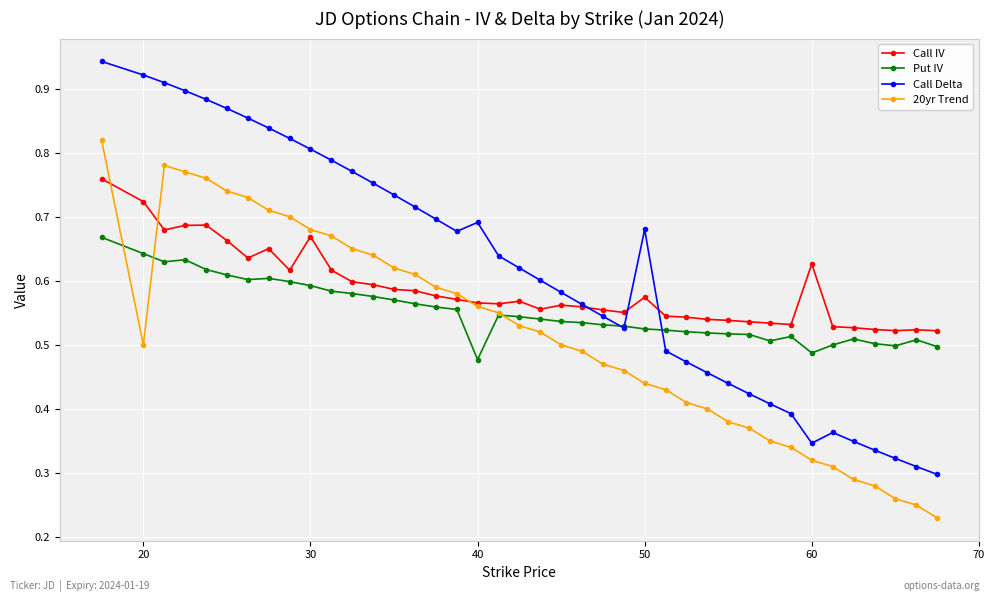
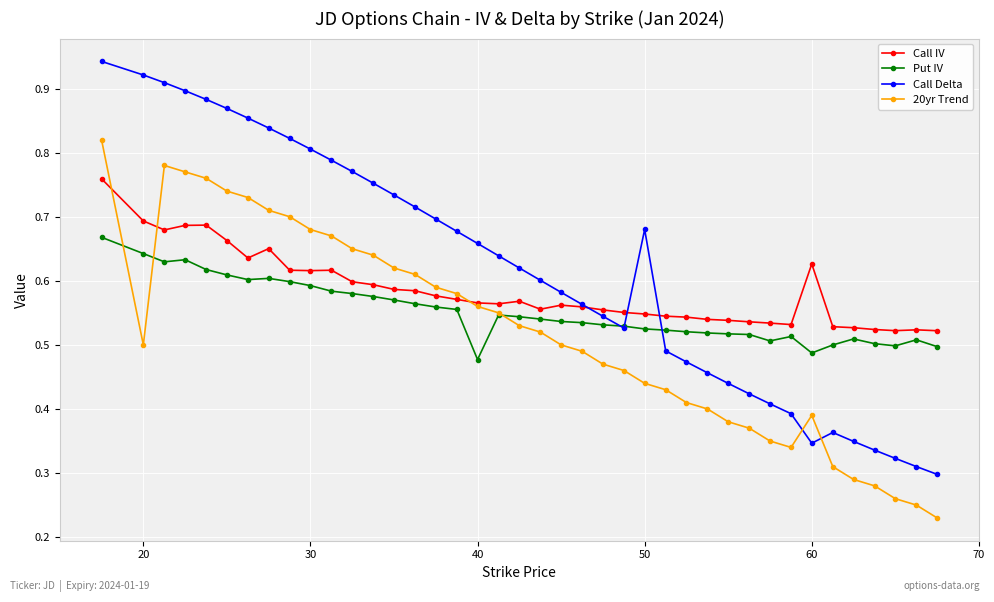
Call IV, 20: 0.72 -> 0.69
Call IV, 30: 0.67 -> 0.62
Call Delta, 40: 0.69 -> 0.66
Call IV, 50: 0.57 -> 0.55
20yr Trend, 60: 0.32 -> 0.39
